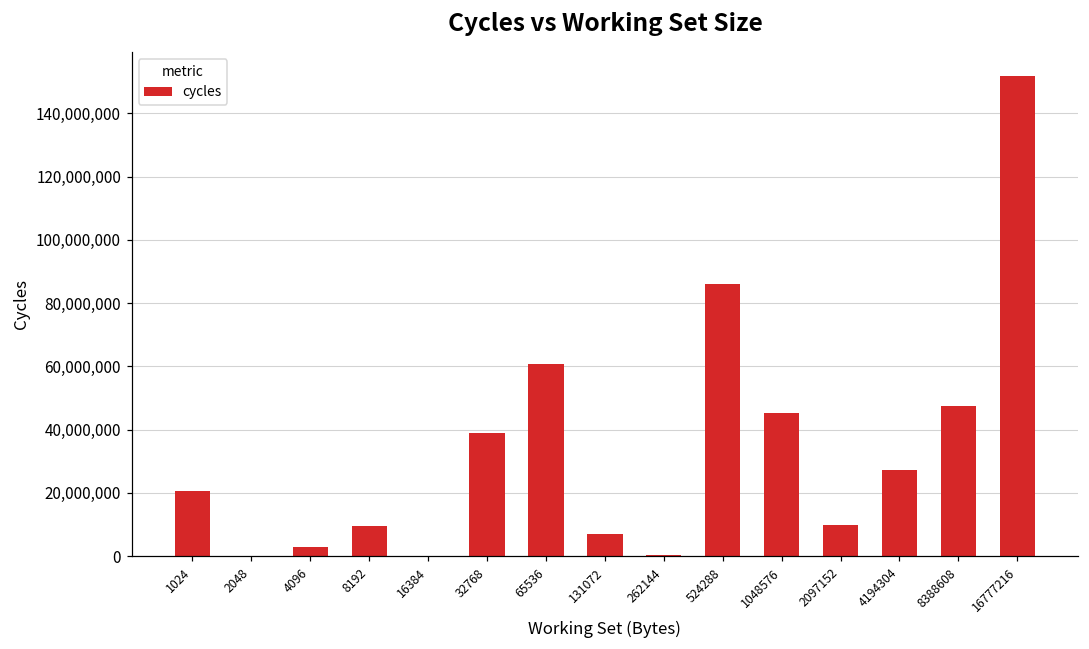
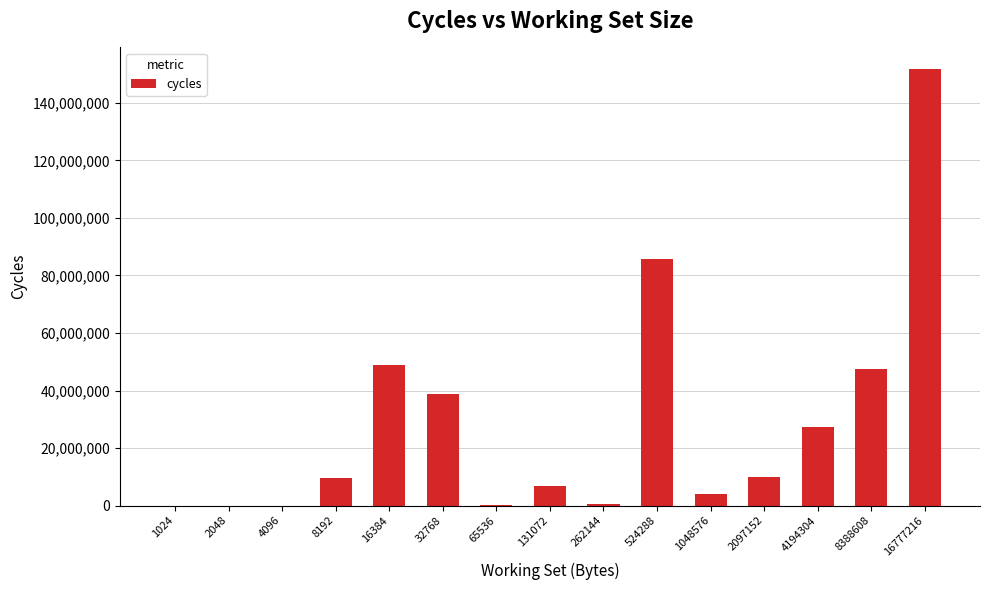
1024: 20,000,000 -> 0
4096: 3,000,000 -> 0
16384: 0 -> 49,000,000
65536: 61,000,000 -> 0
1048576: 45,000,000 -> 4,000,000
